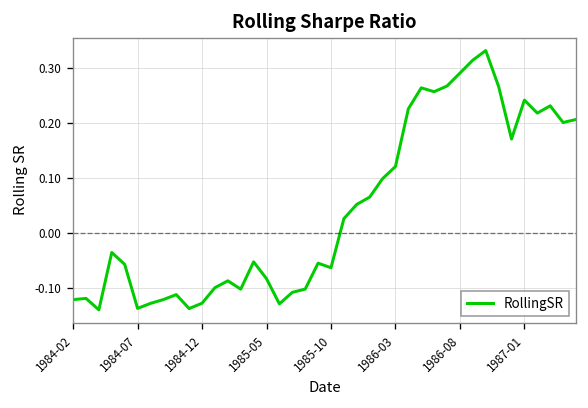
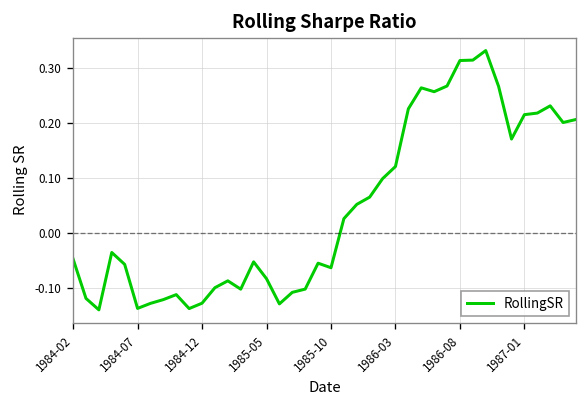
1984-02: -0.12 -> -0.05
1986-08: 0.29 -> 0.31
1987-01: 0.24 -> 0.22
